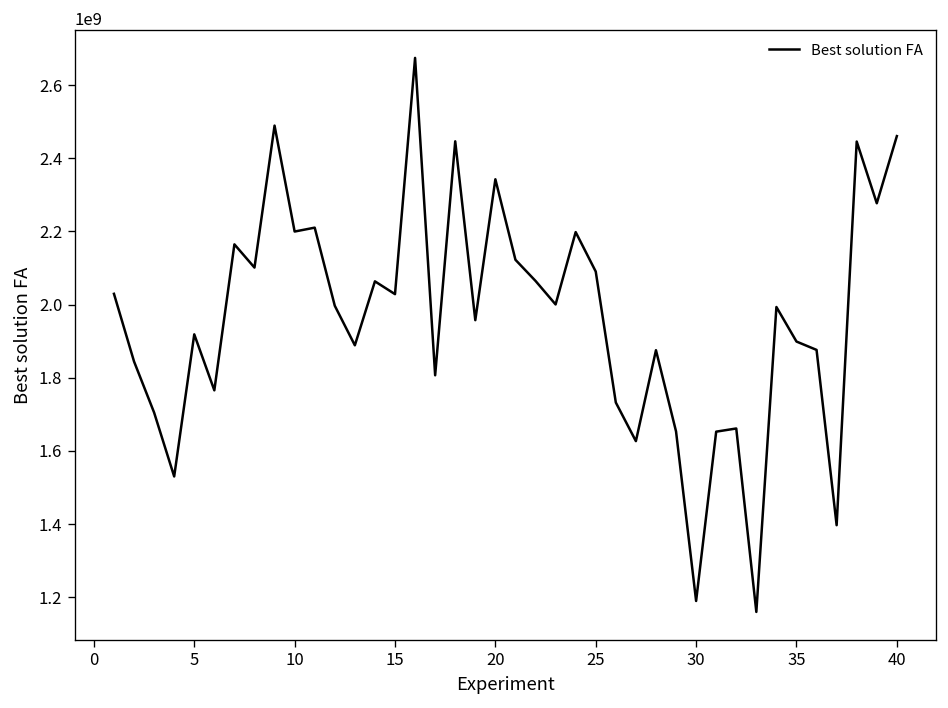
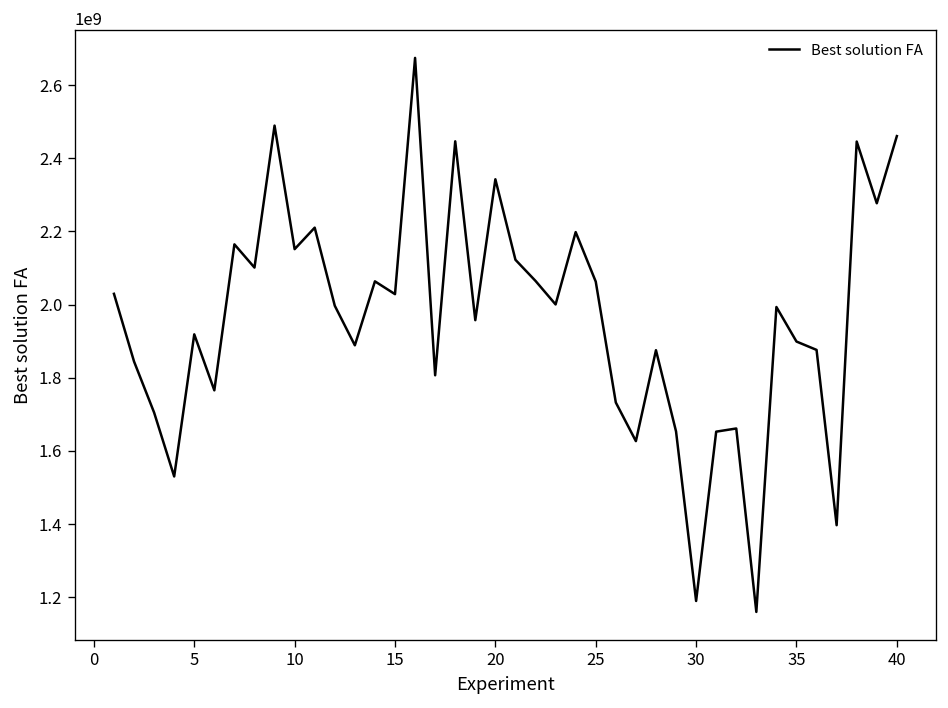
10: 2200000000 -> 2150000000
25: 2090000000 -> 2060000000
